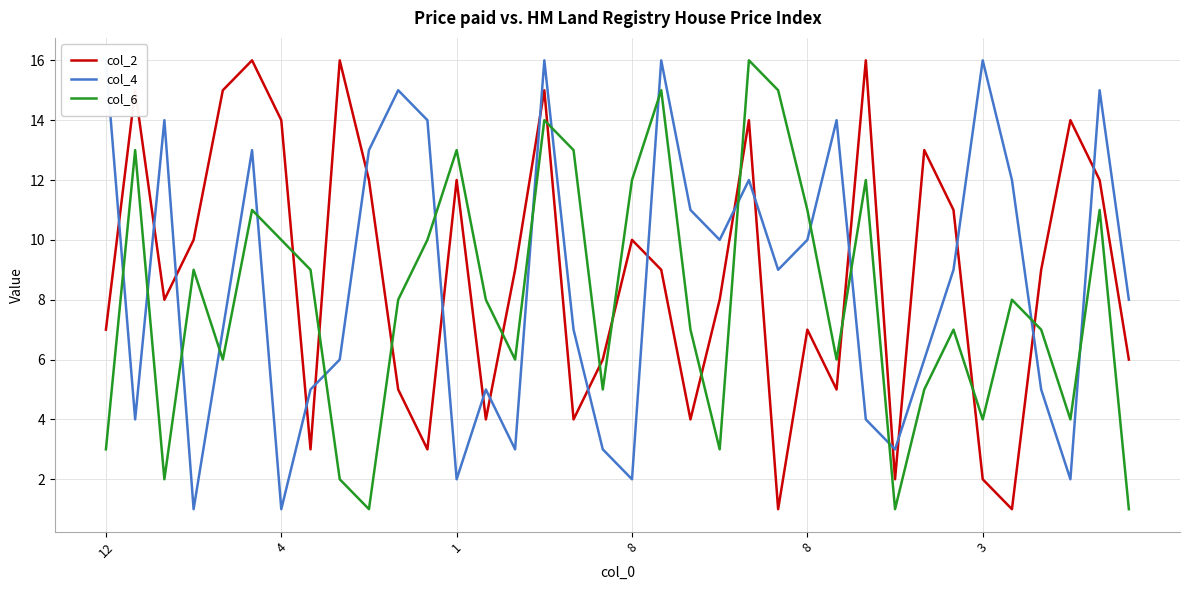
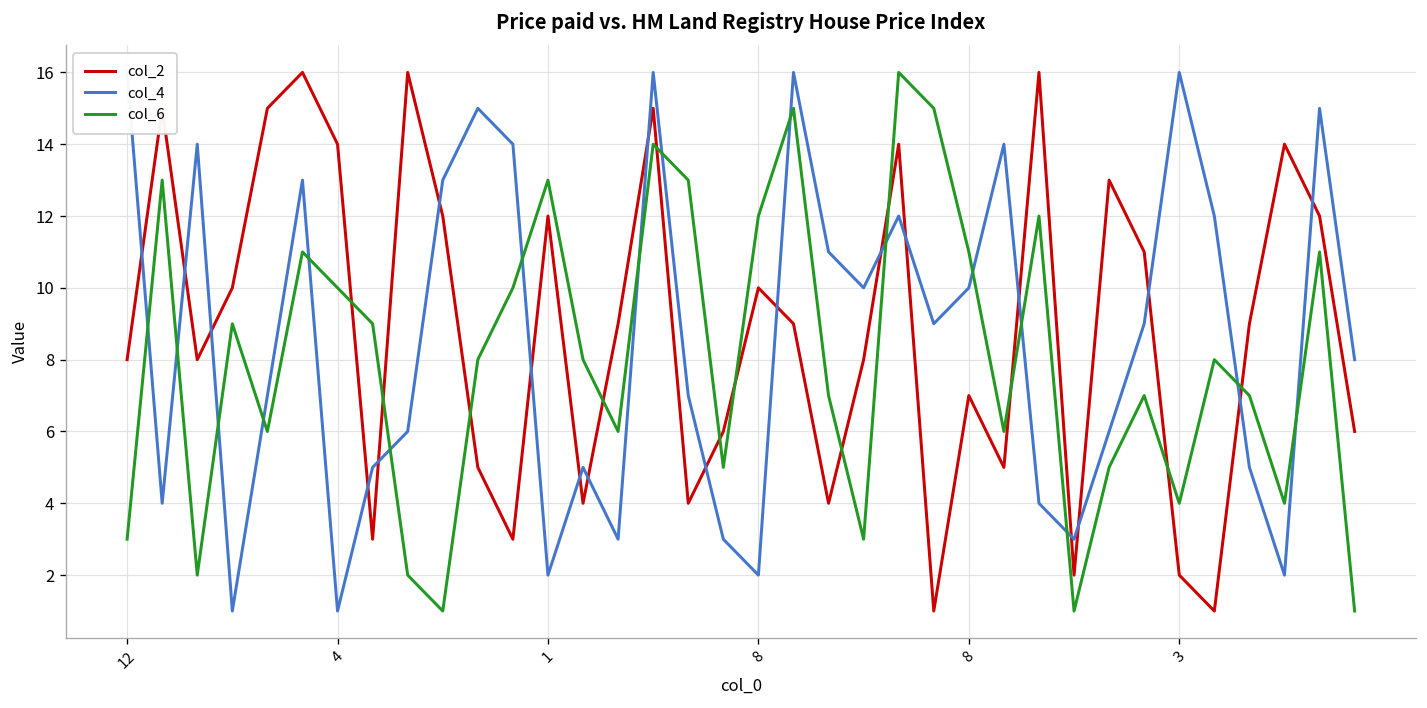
col_2, 12: 7 -> 8
